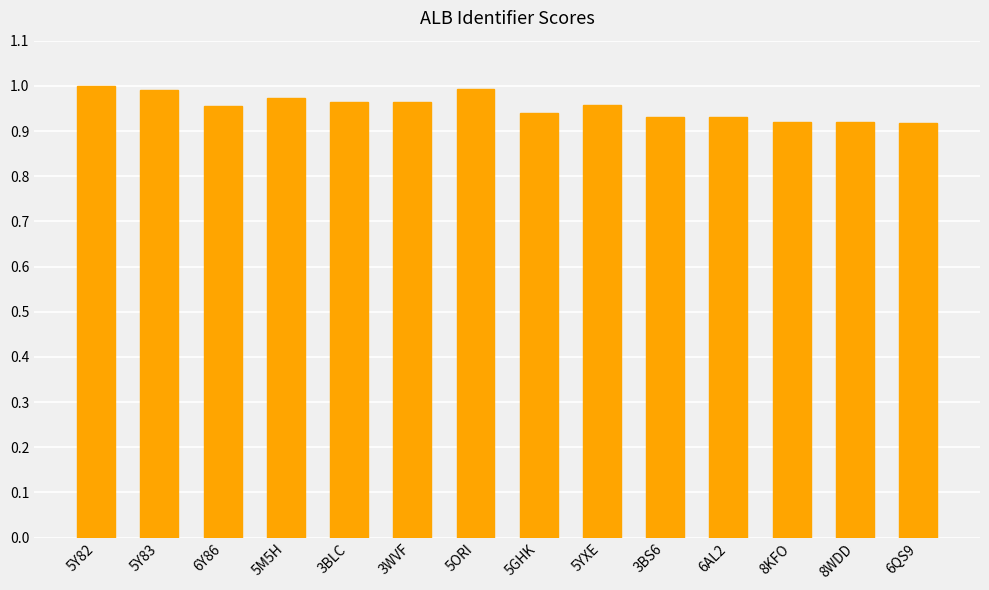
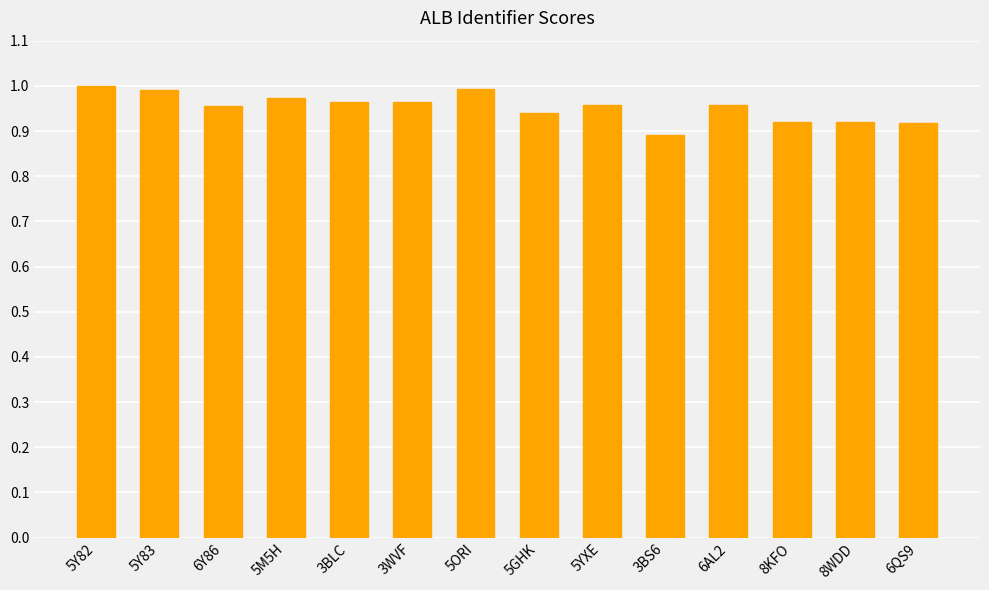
3BS6: 0.93 -> 0.89
6AL2: 0.93 -> 0.96
